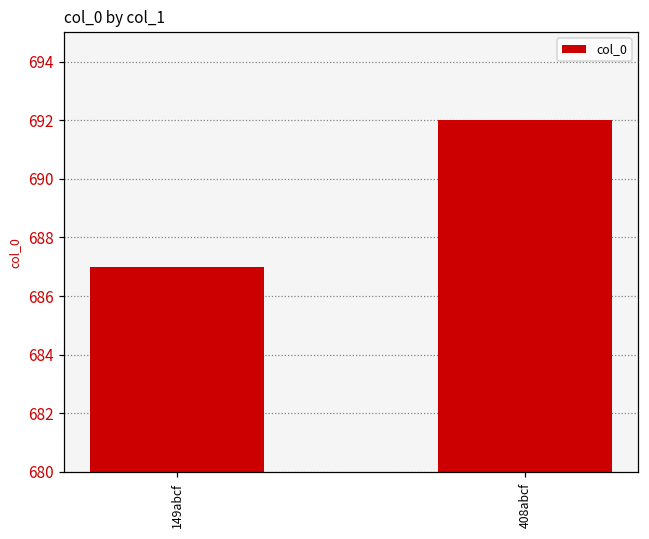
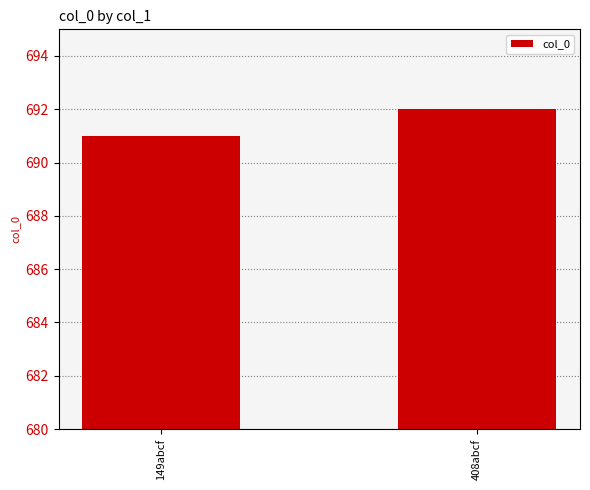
149abcf: 687 -> 691
